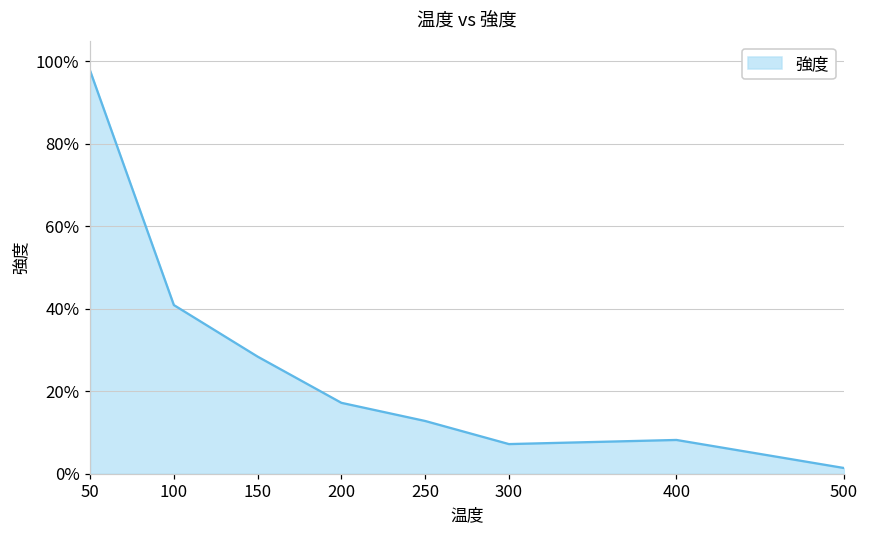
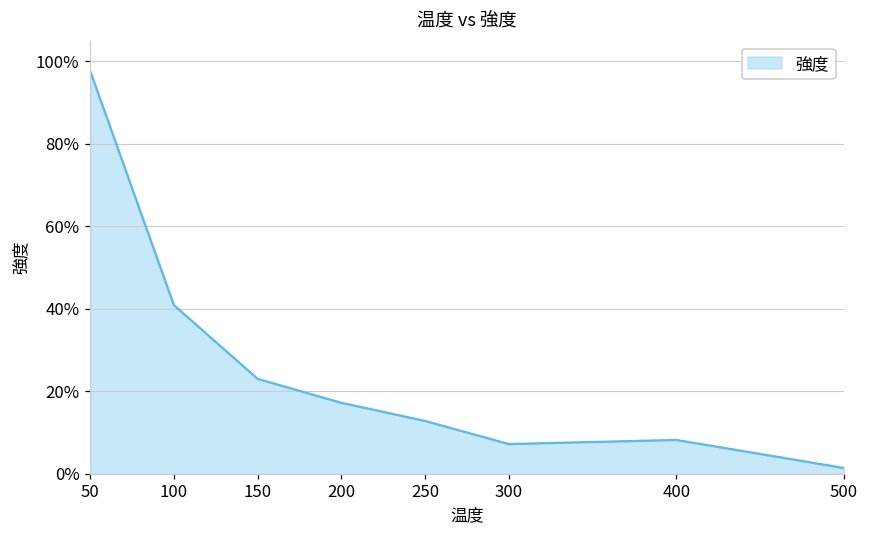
150: 28% -> 23%
